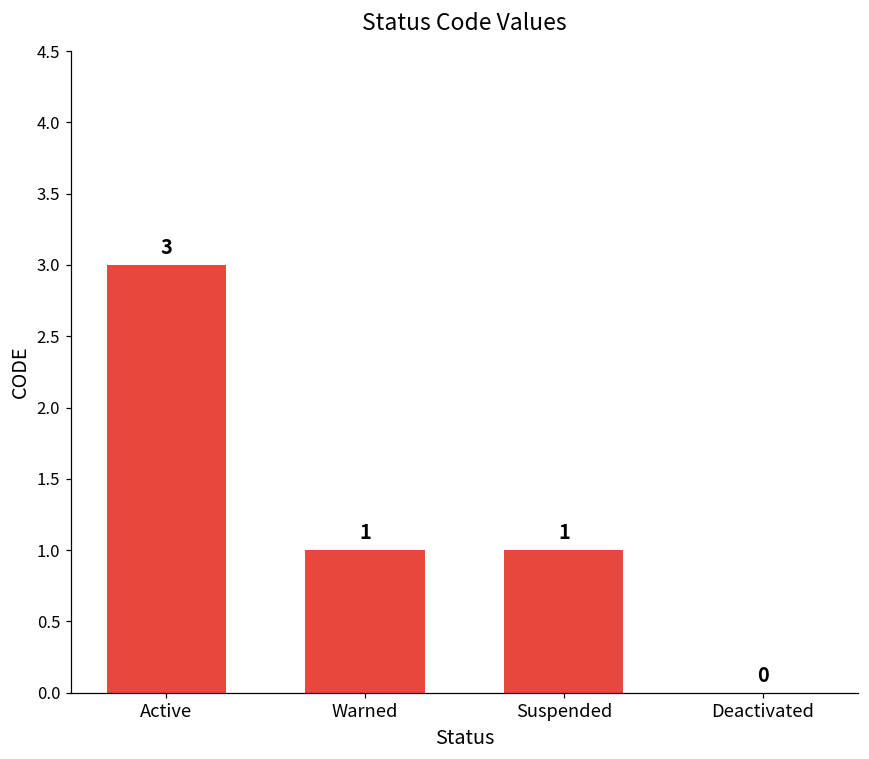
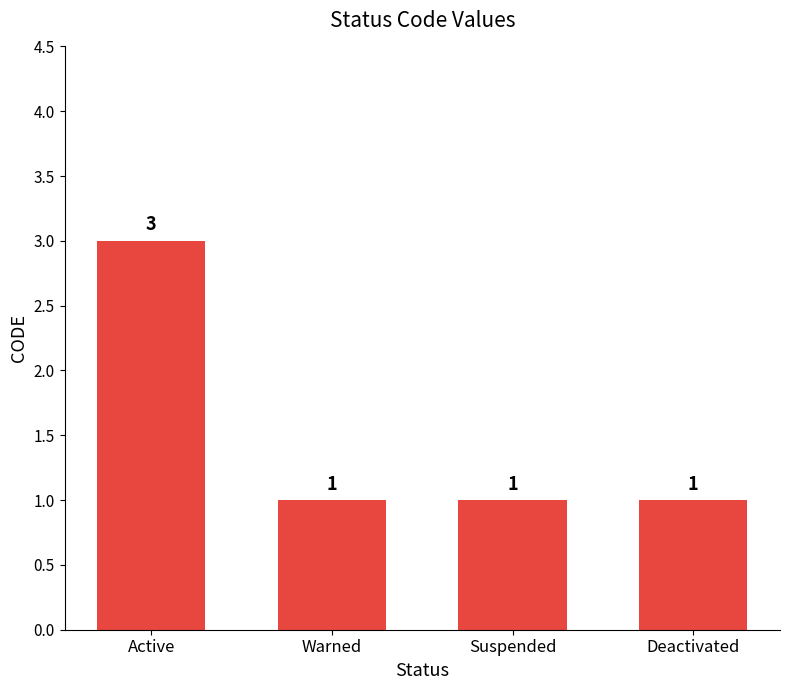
Deactivated: 0 -> 1
